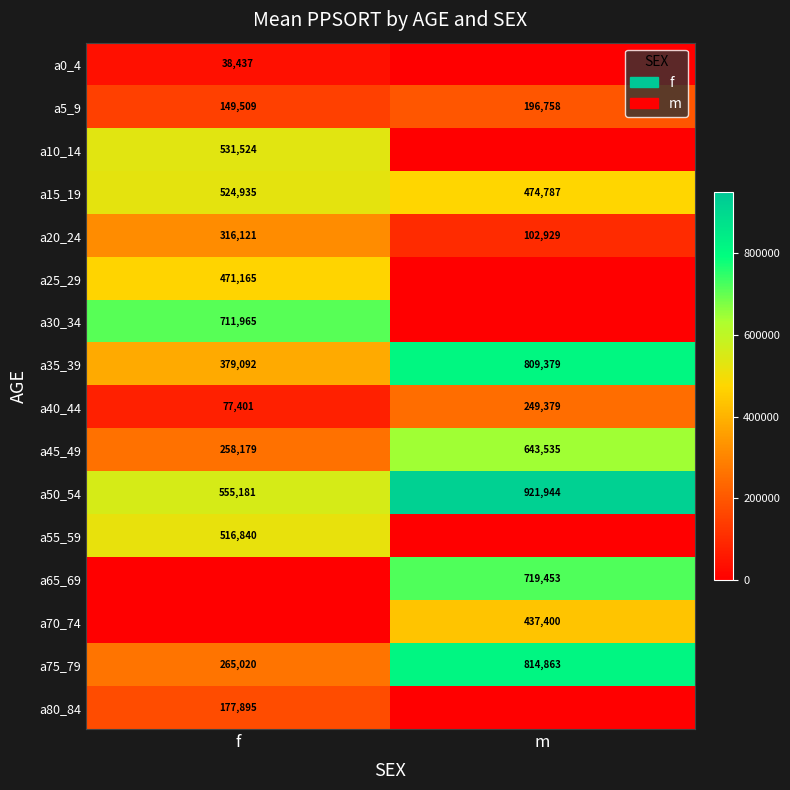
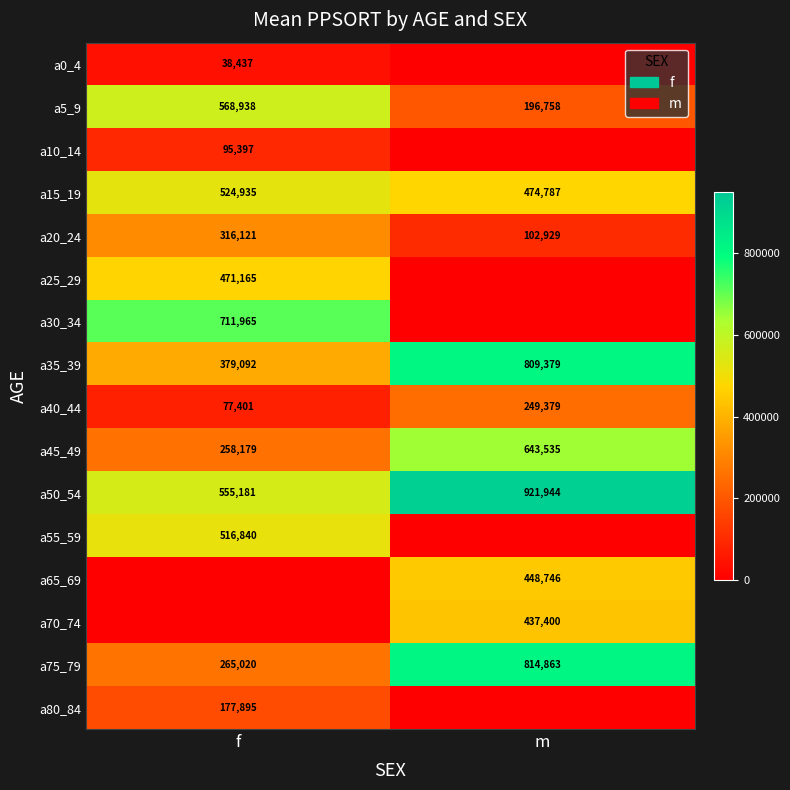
a5_9, f: 149,509 -> 568,938
a10_14, f: 531,524 -> 95,397
a65_69, m: 719,453 -> 448,746
